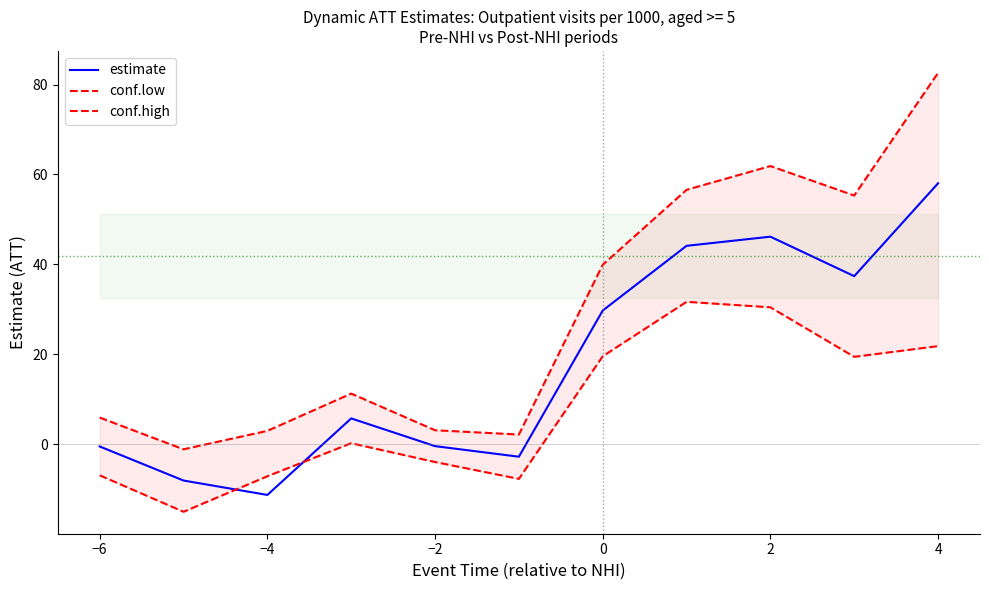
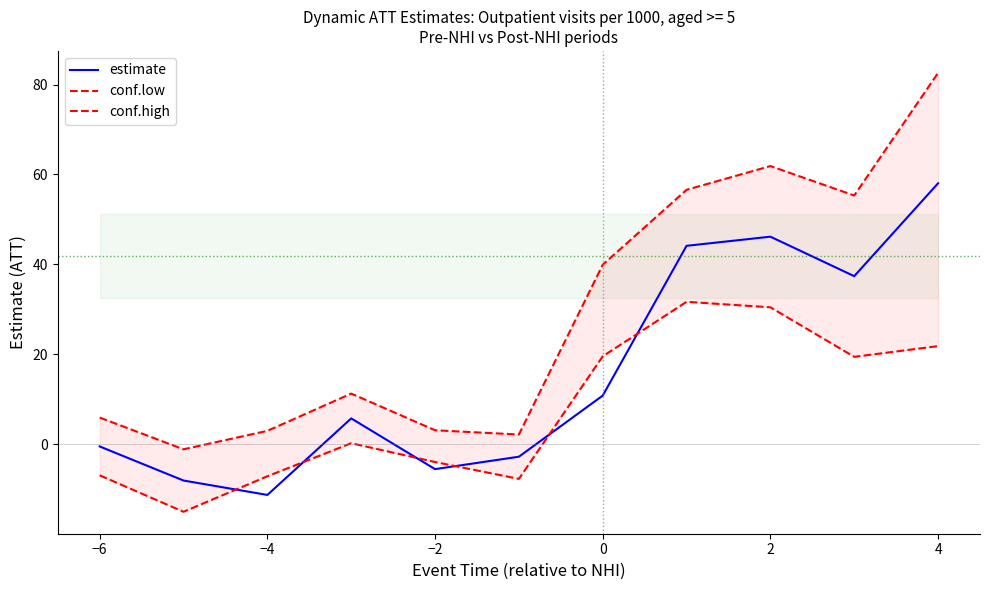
estimate, −2: 0 -> -6
estimate, 0: 30 -> 11
